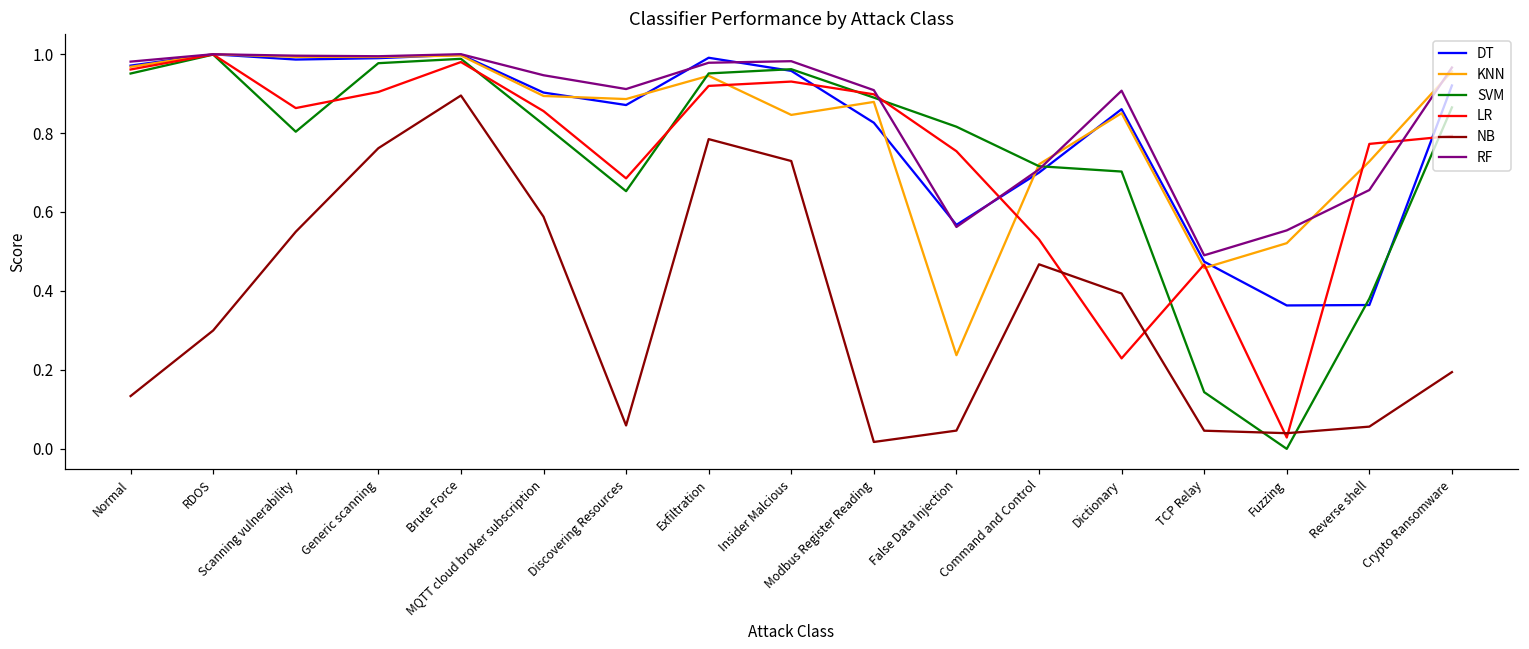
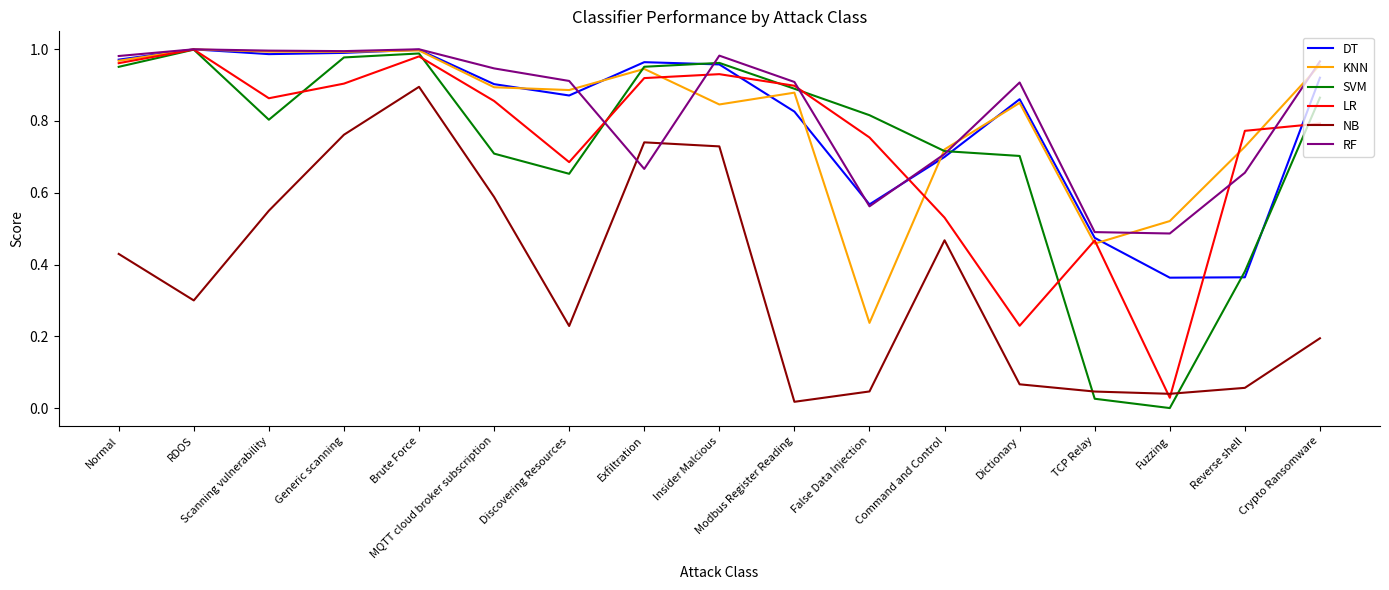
NB, Normal: 0.13 -> 0.43
SVM, MQTT cloud broker subscription: 0.82 -> 0.71
NB, Discovering Resources: 0.06 -> 0.23
DT, Exfiltration: 0.99 -> 0.96
NB, Exfiltration: 0.78 -> 0.74
RF, Exfiltration: 0.98 -> 0.67
NB, Dictionary: 0.39 -> 0.07
SVM, TCP Relay: 0.14 -> 0.03
RF, Fuzzing: 0.55 -> 0.49
